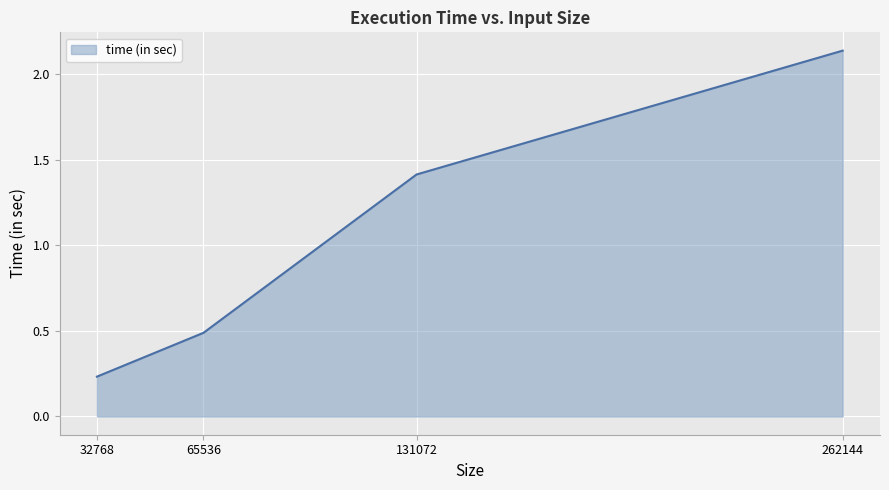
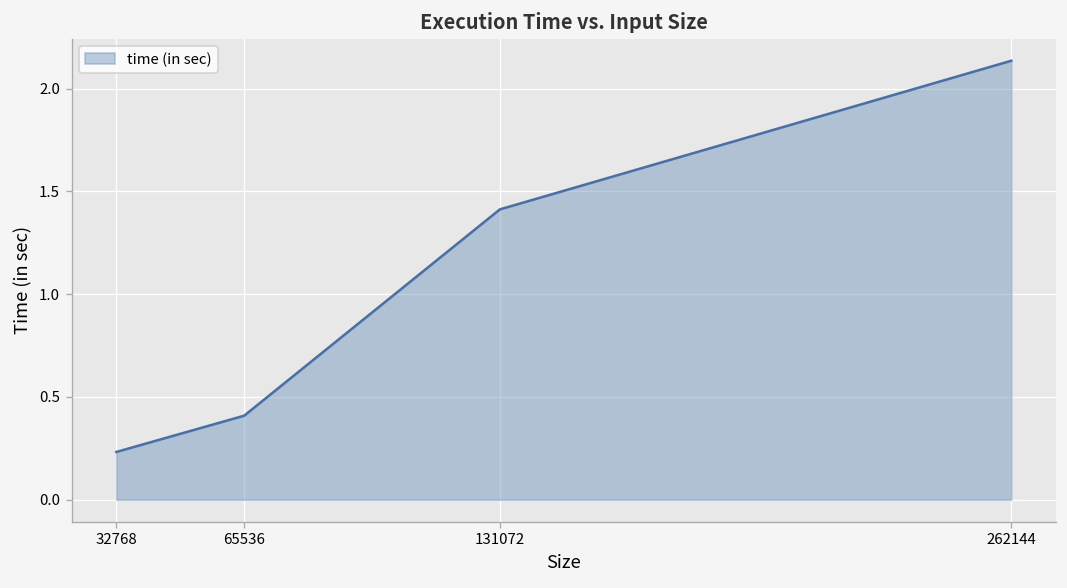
65536: 0.49 -> 0.41
